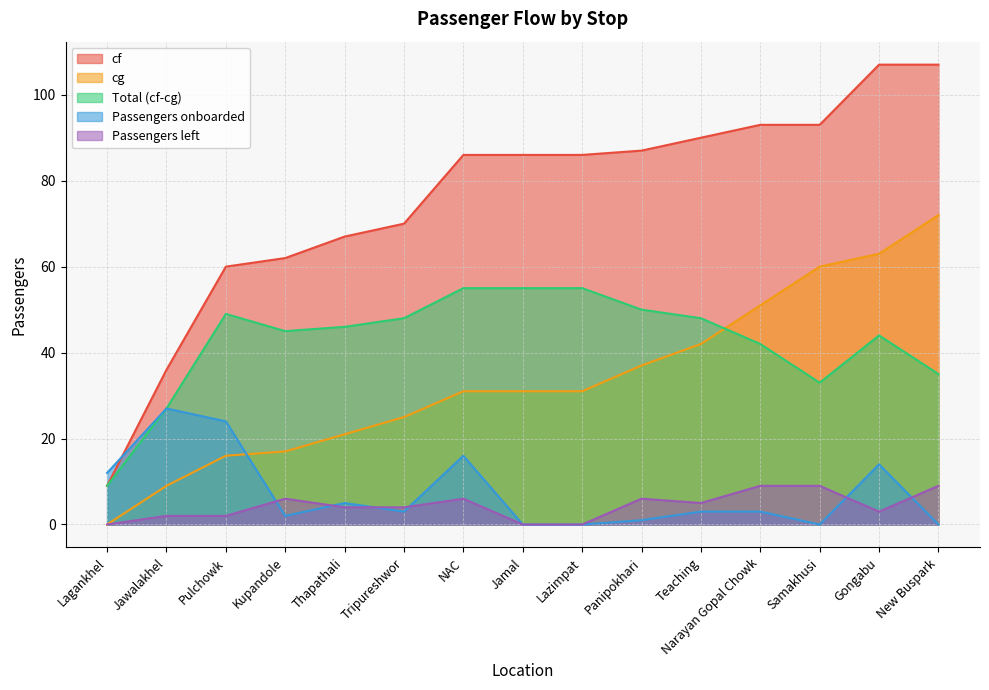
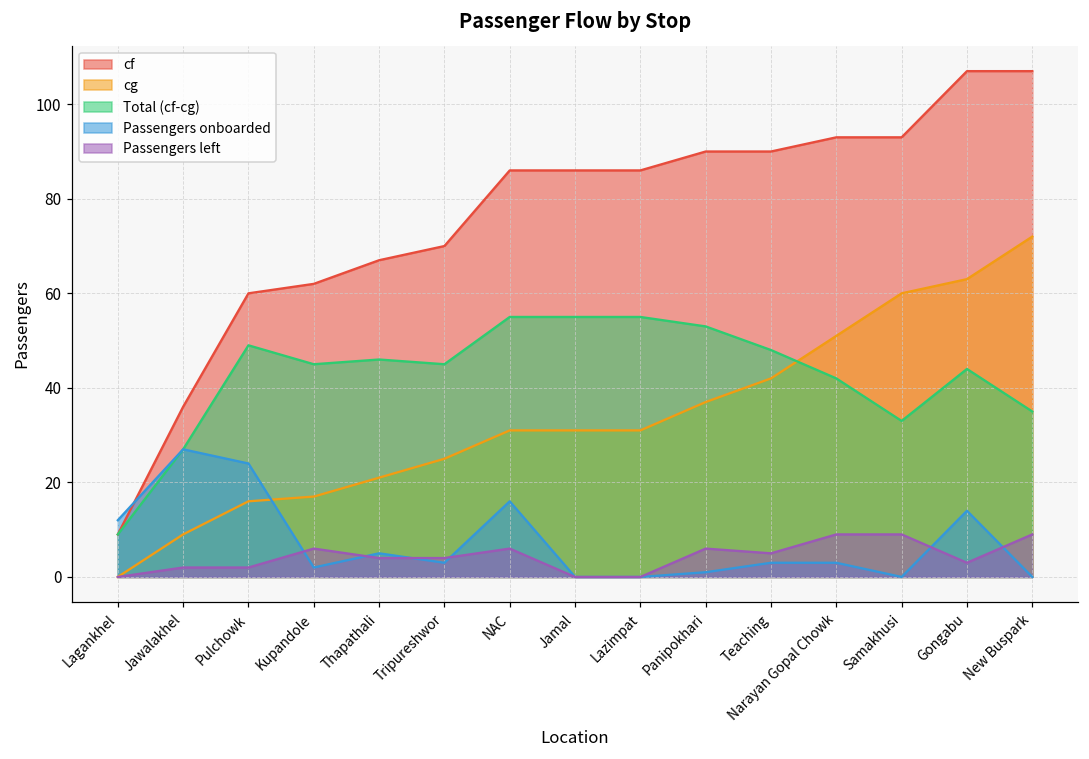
Total (cf-cg), Tripureshwor: 48 -> 45
cf, Panipokhari: 87 -> 90
Total (cf-cg), Panipokhari: 50 -> 53
